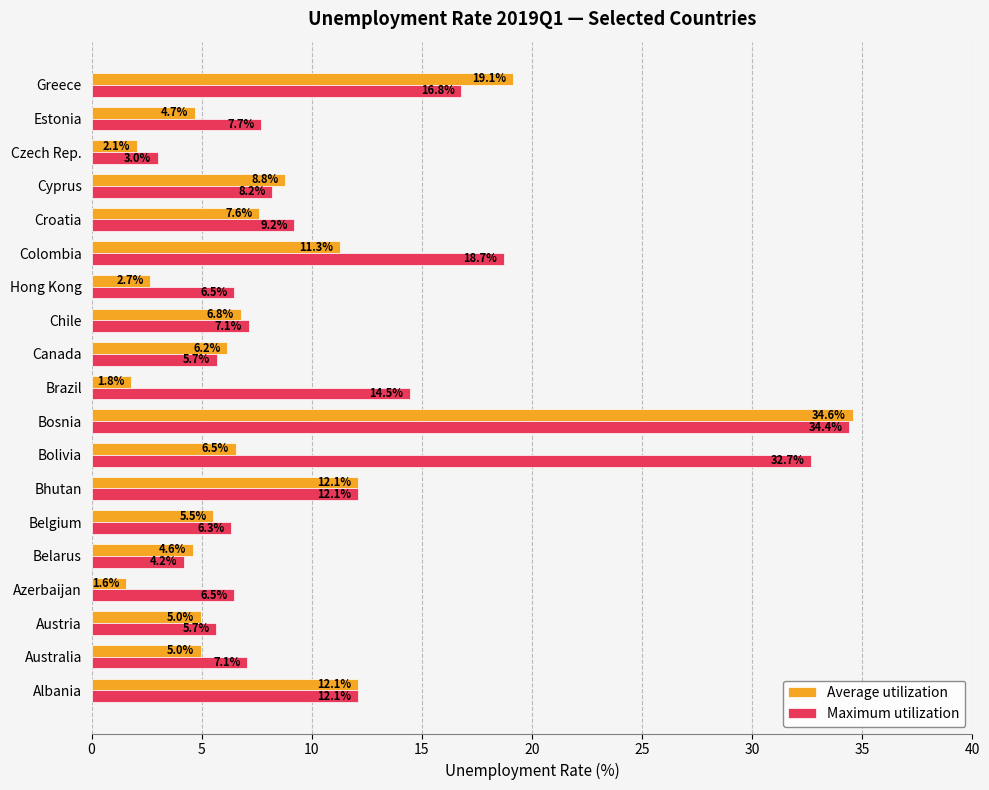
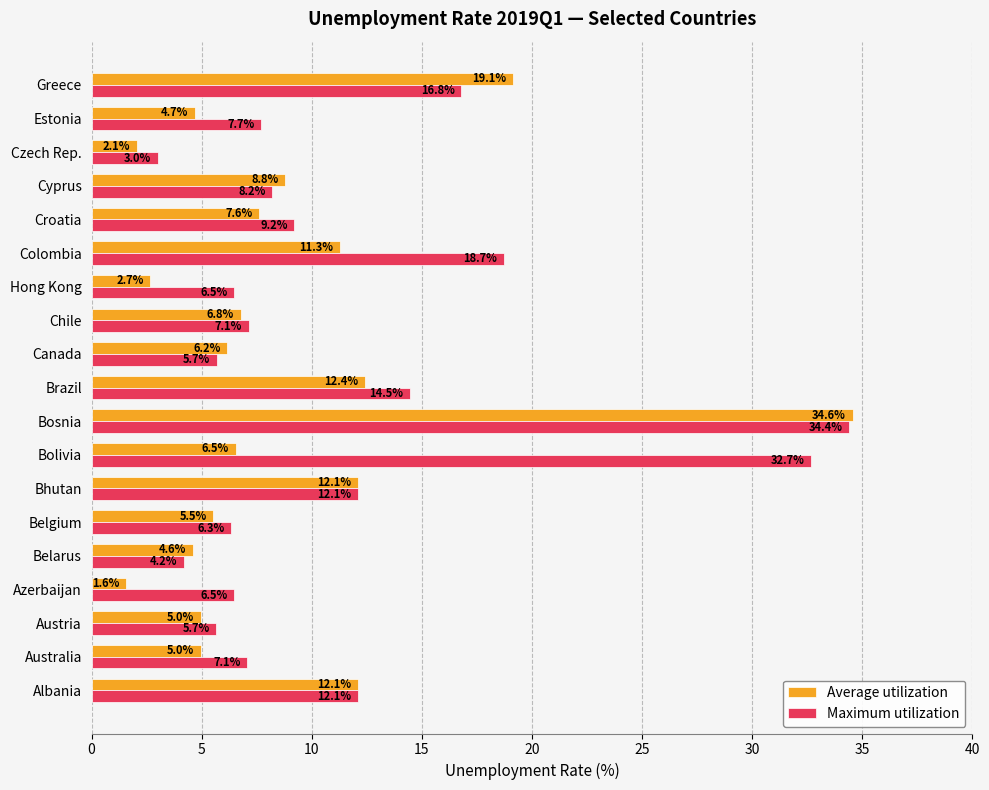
Average utilization, Brazil: 1.8% -> 12.4%
